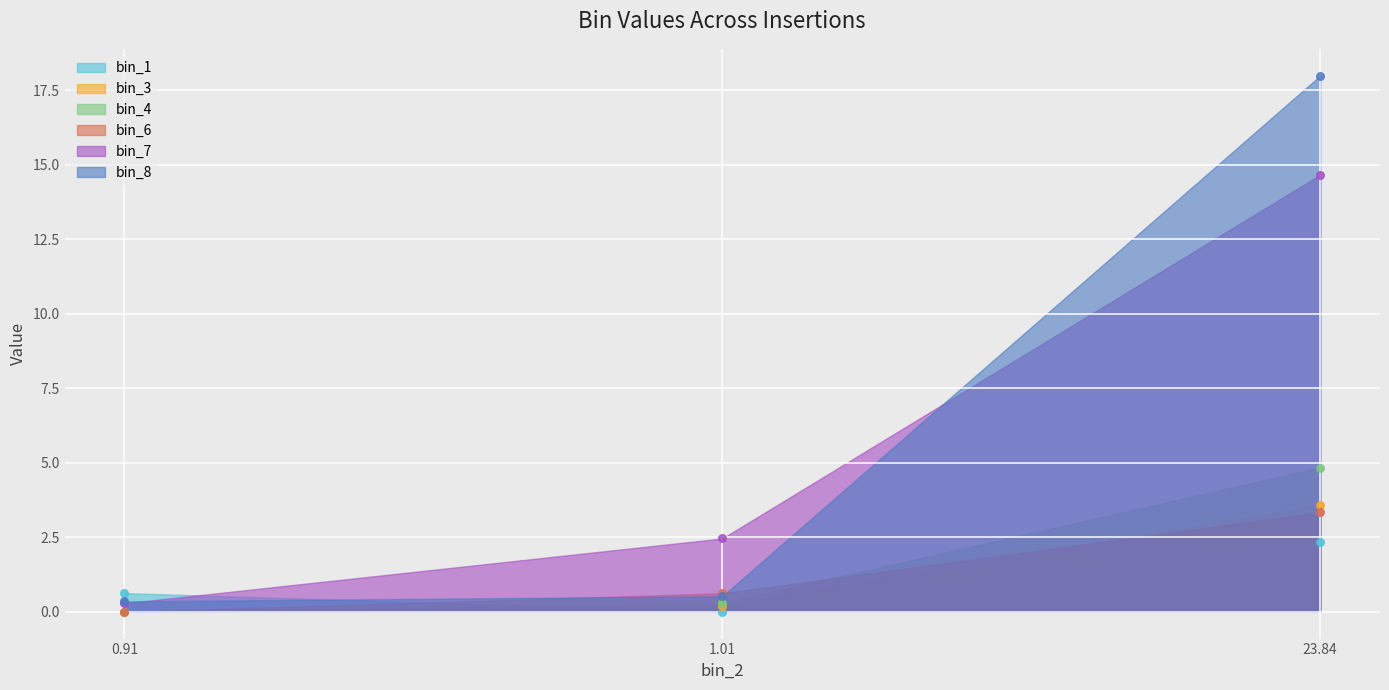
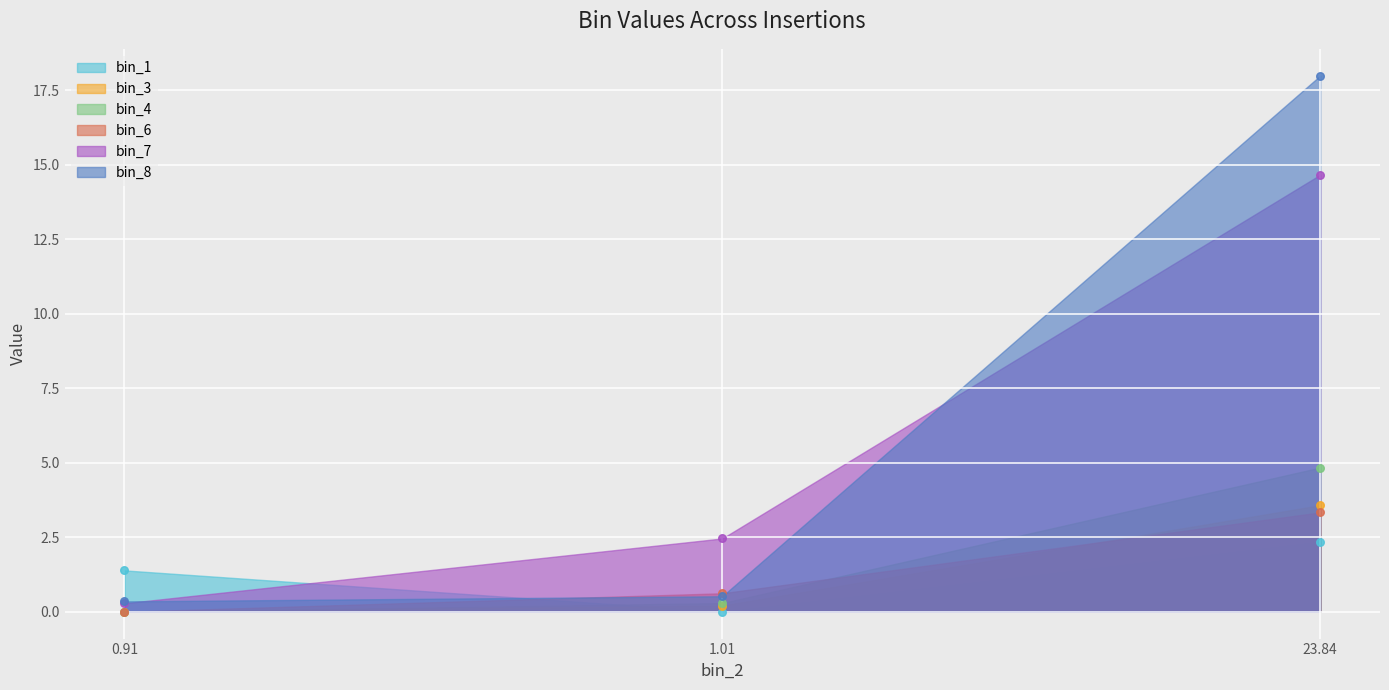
bin_1, 0.91: 0.6 -> 1.4
